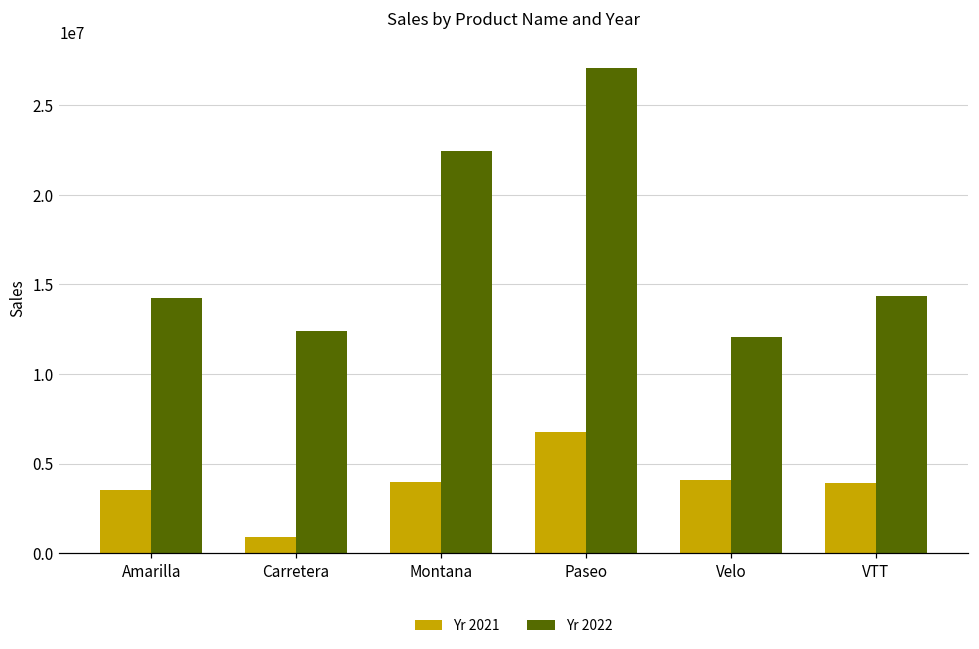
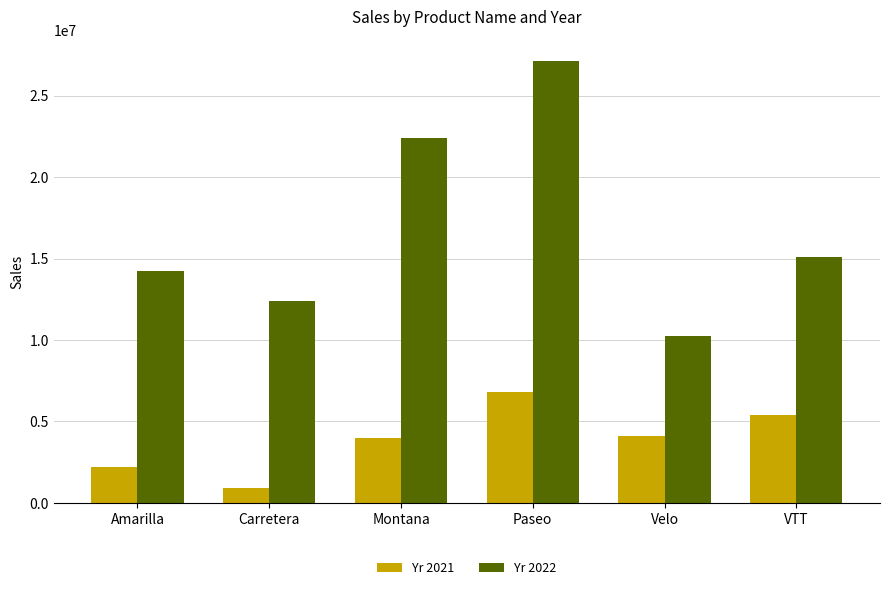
Yr 2021, Amarilla: 3500000 -> 2200000
Yr 2022, Velo: 12100000 -> 10300000
Yr 2021, VTT: 3900000 -> 5400000
Yr 2022, VTT: 14300000 -> 15100000
